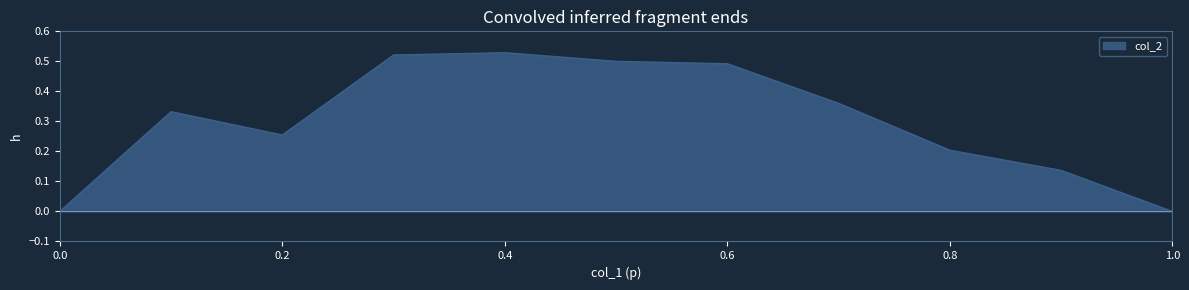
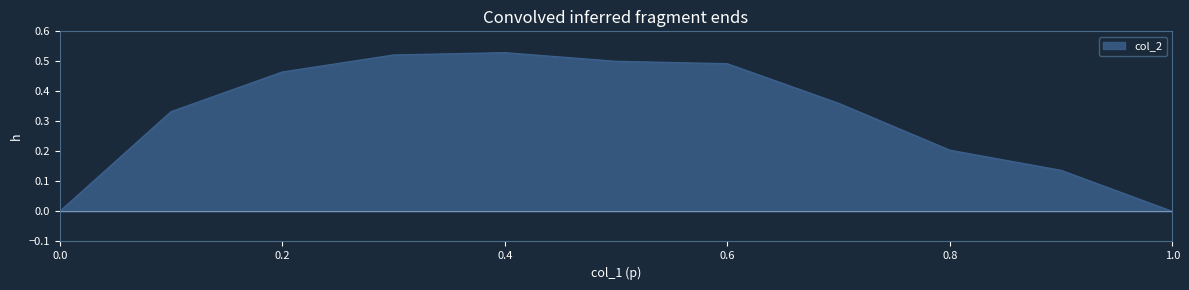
0.2: 0.25 -> 0.46
